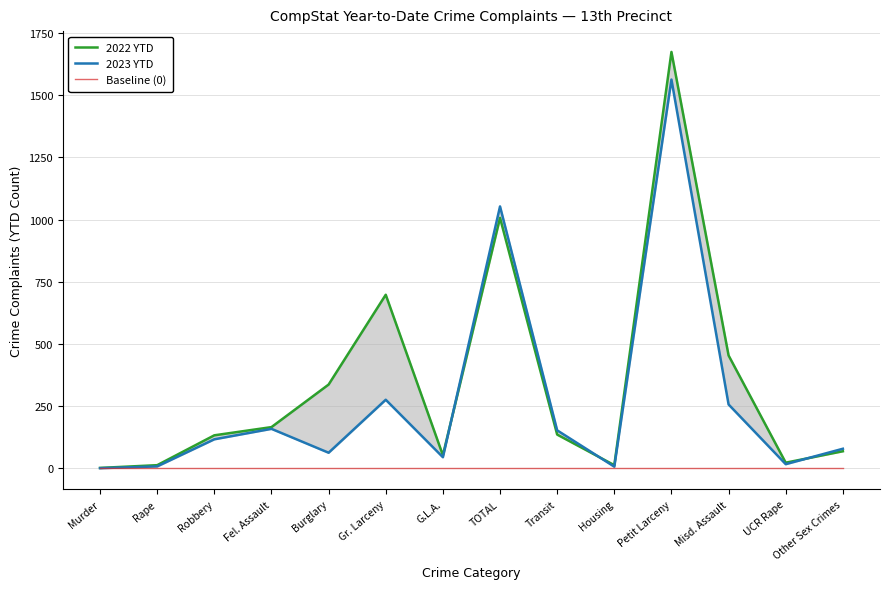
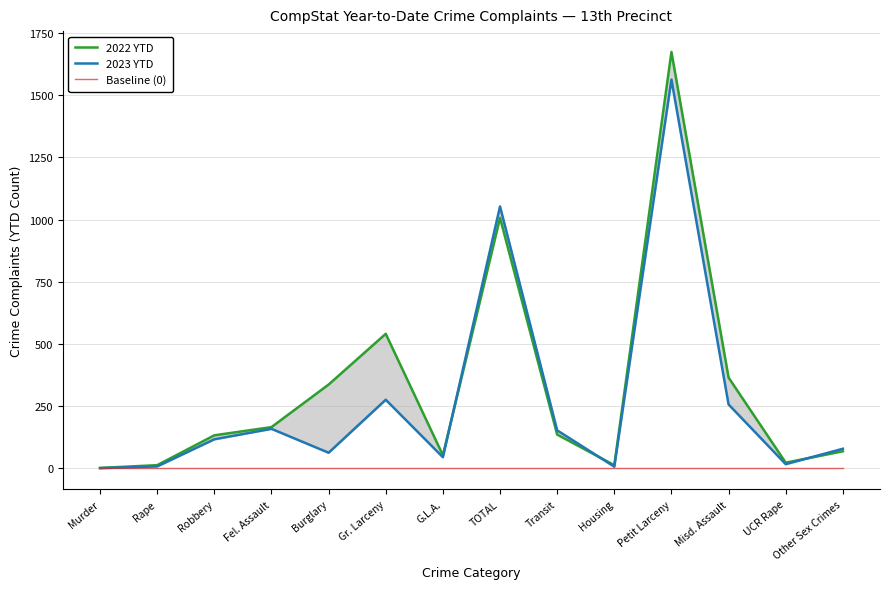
2022 YTD, Gr. Larceny: 700 -> 540
2022 YTD, Misd. Assault: 450 -> 370
